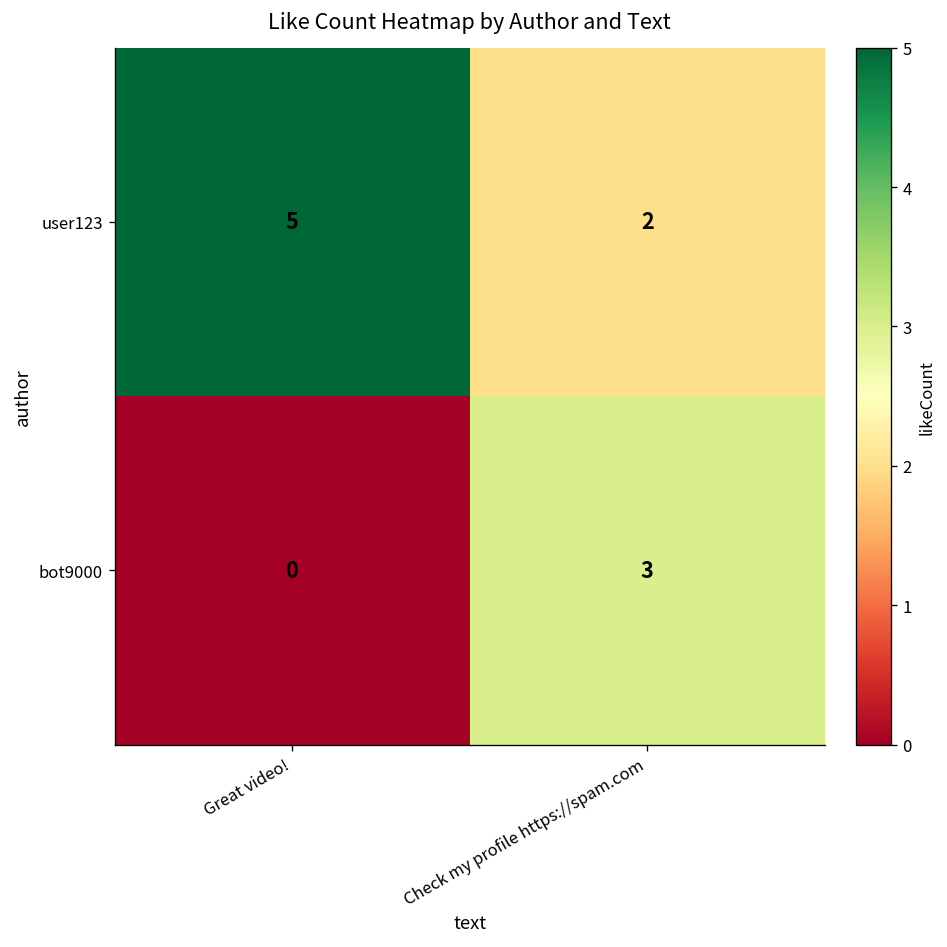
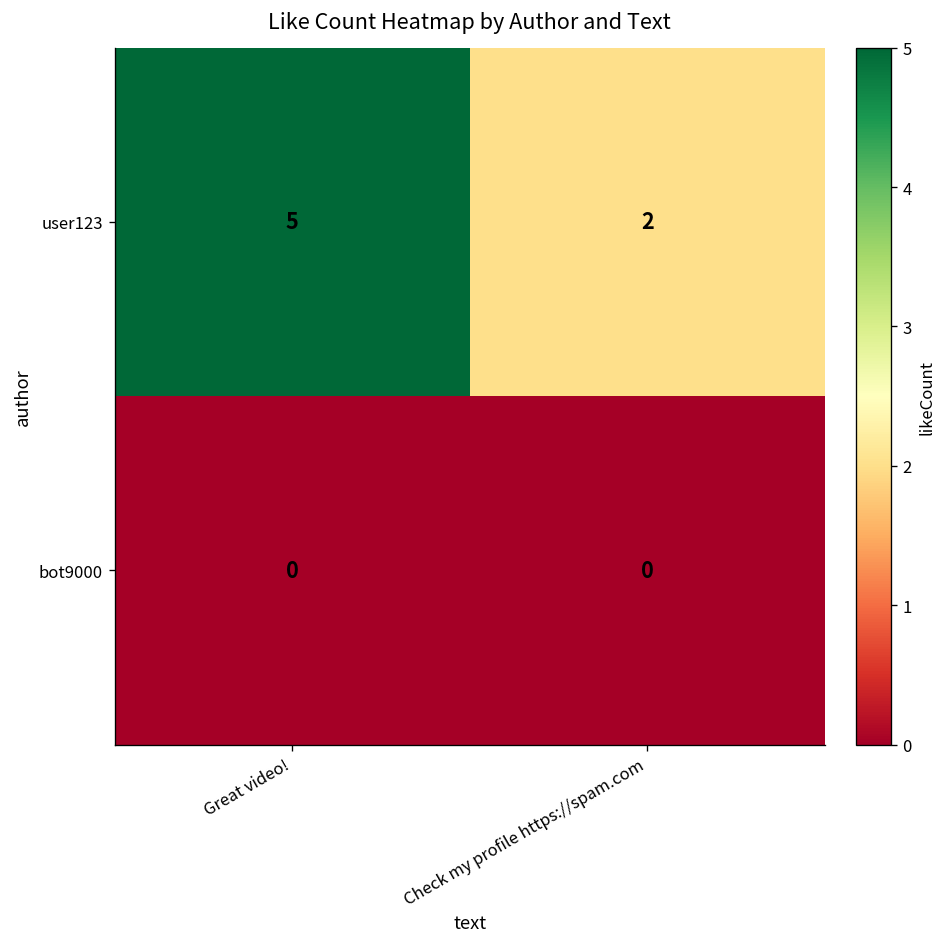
bot9000, Check my profile https://spam.com: 3 -> 0
